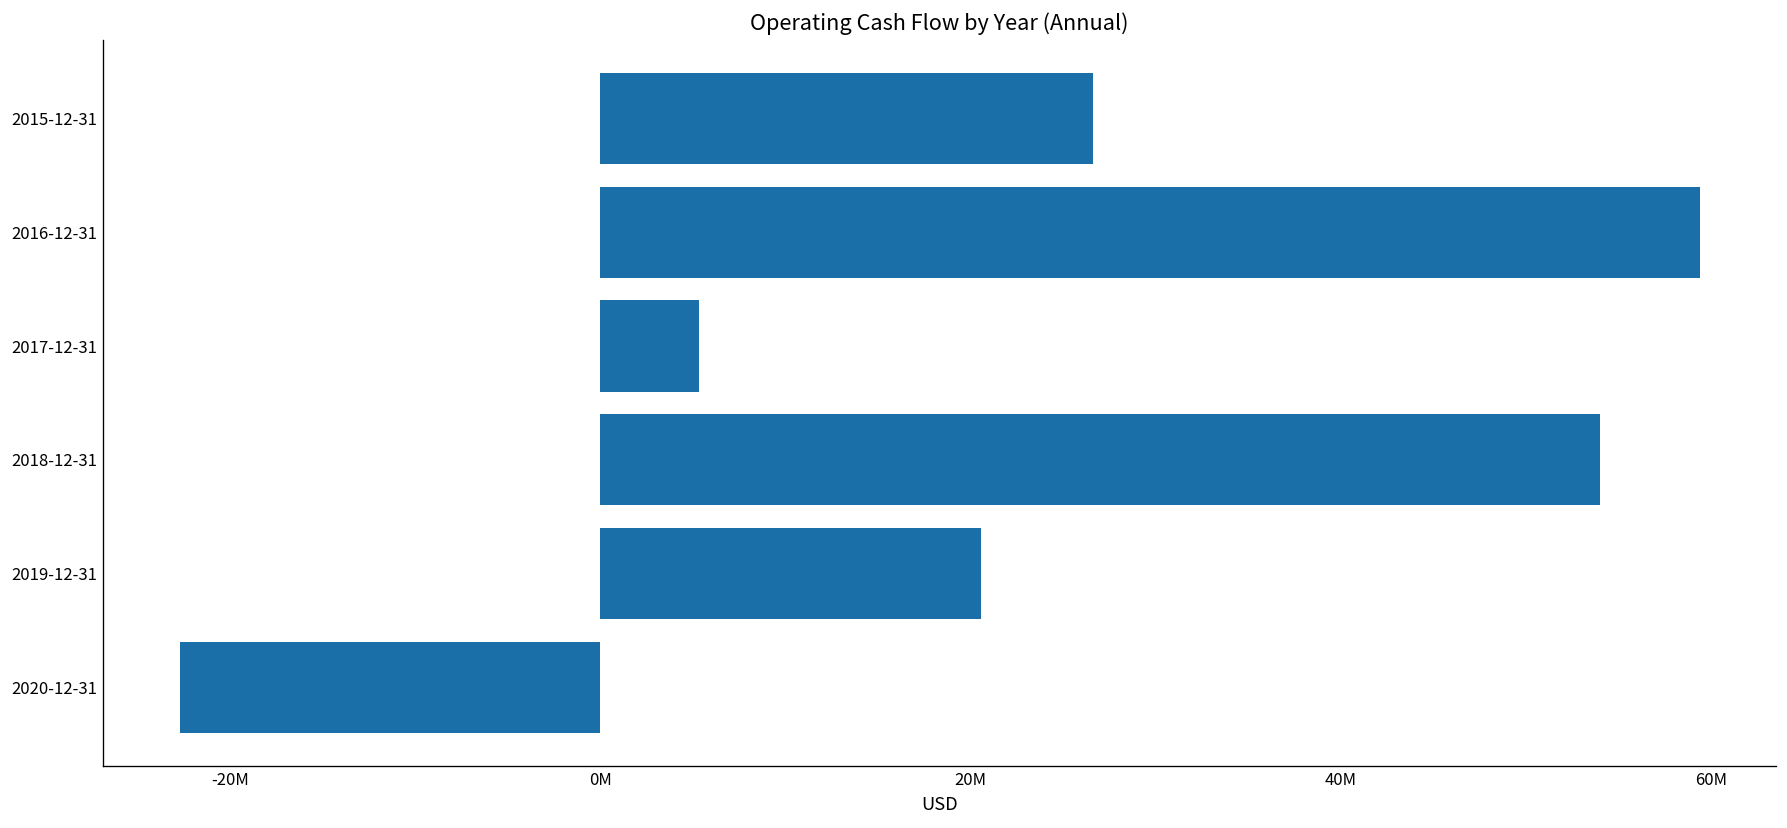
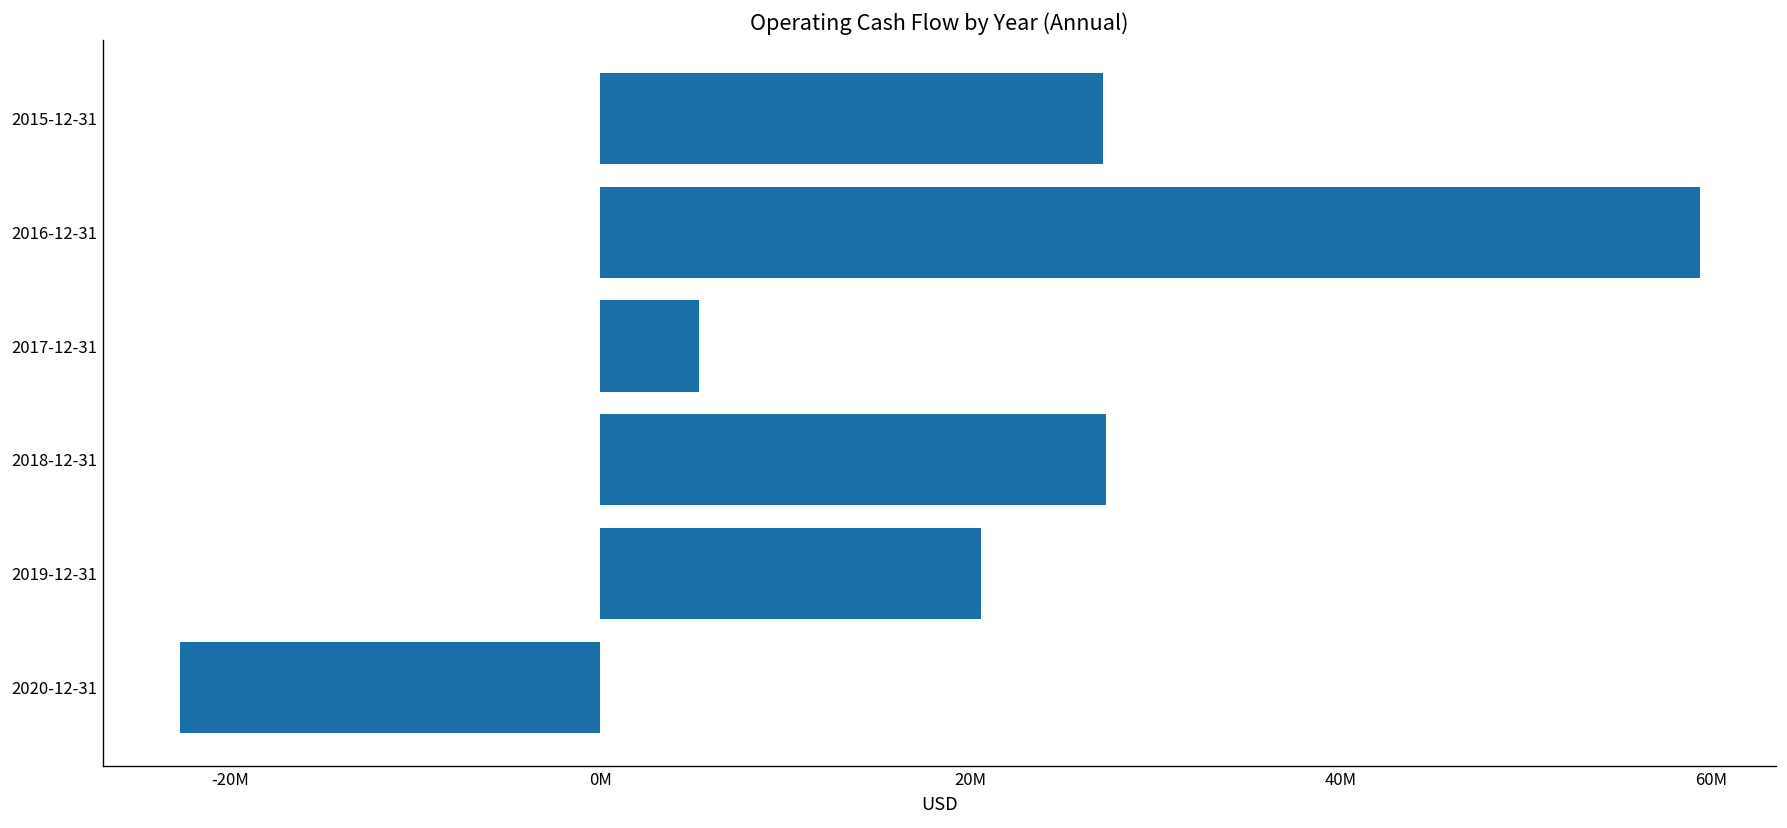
2015-12-31: 26600000 -> 27100000
2018-12-31: 54000000 -> 27300000
